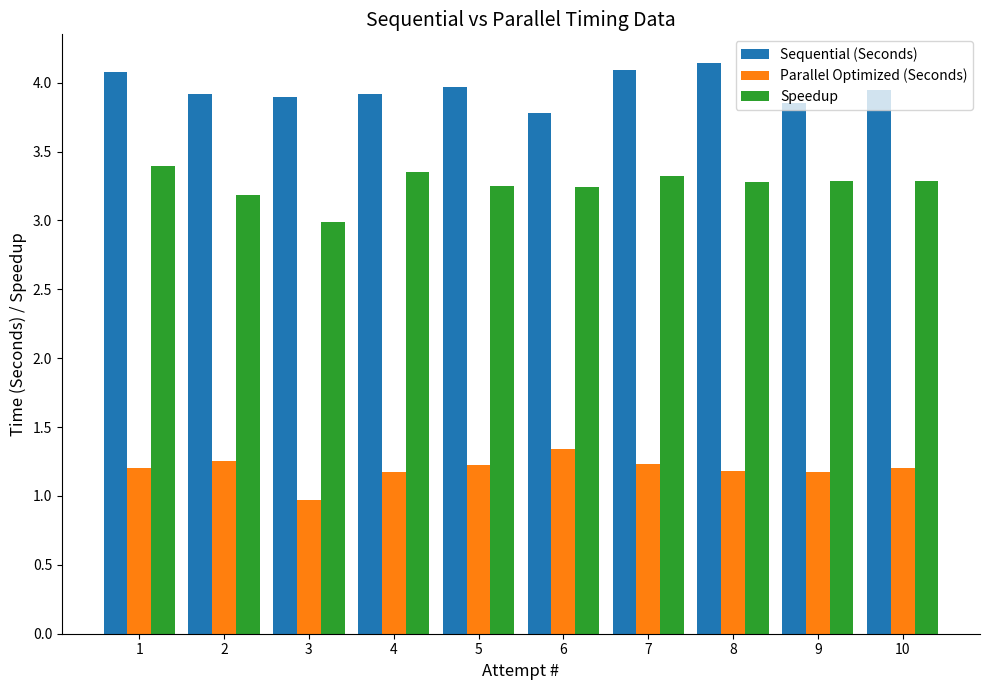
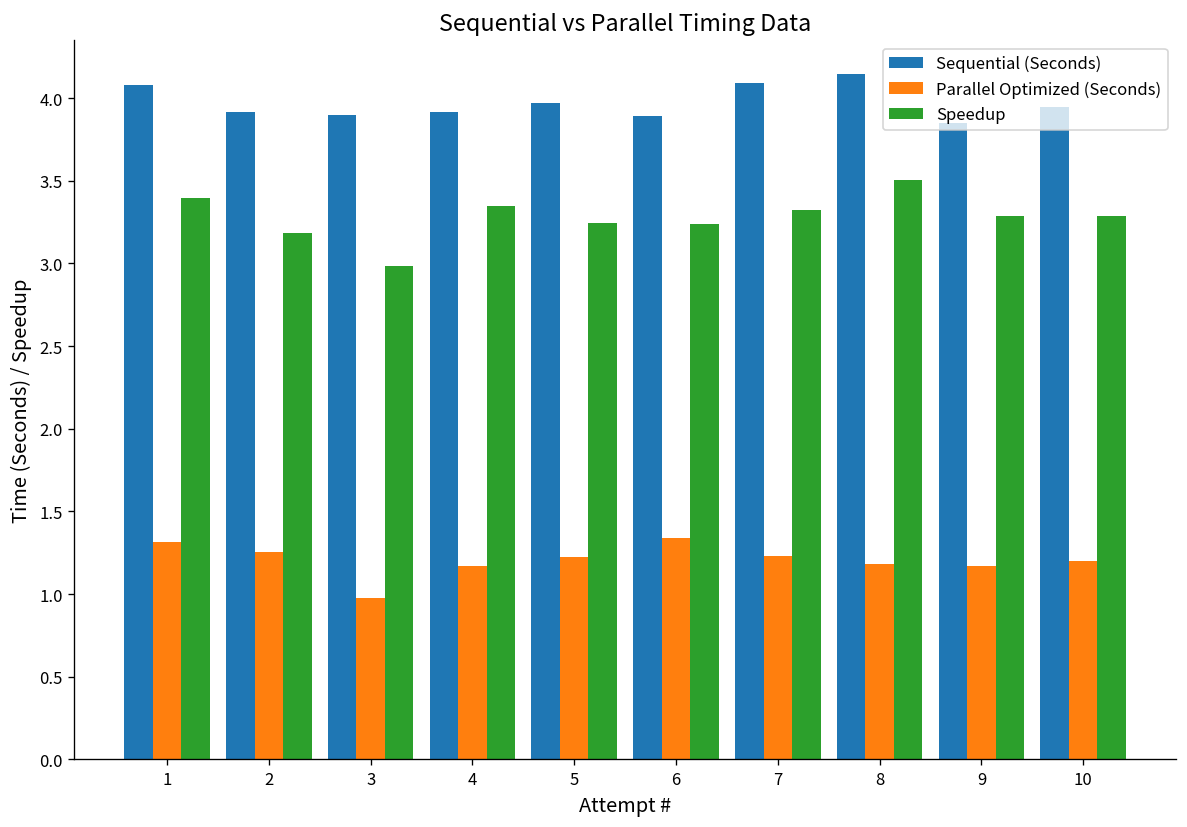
Parallel Optimized (Seconds), 1: 1.20 -> 1.32
Sequential (Seconds), 6: 3.78 -> 3.89
Speedup, 8: 3.28 -> 3.51
